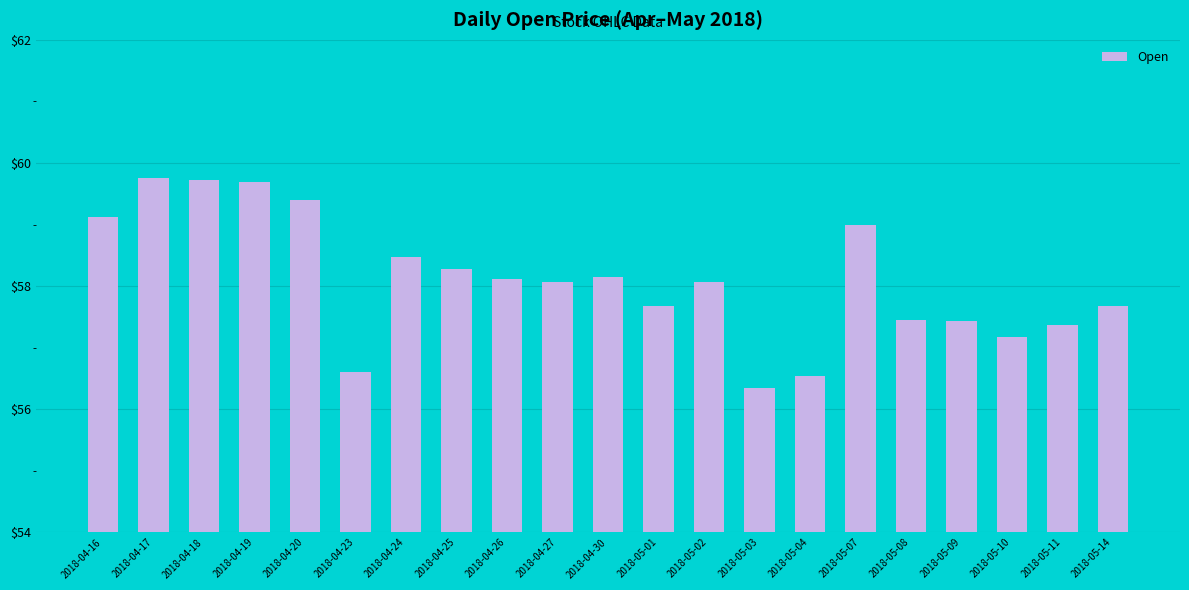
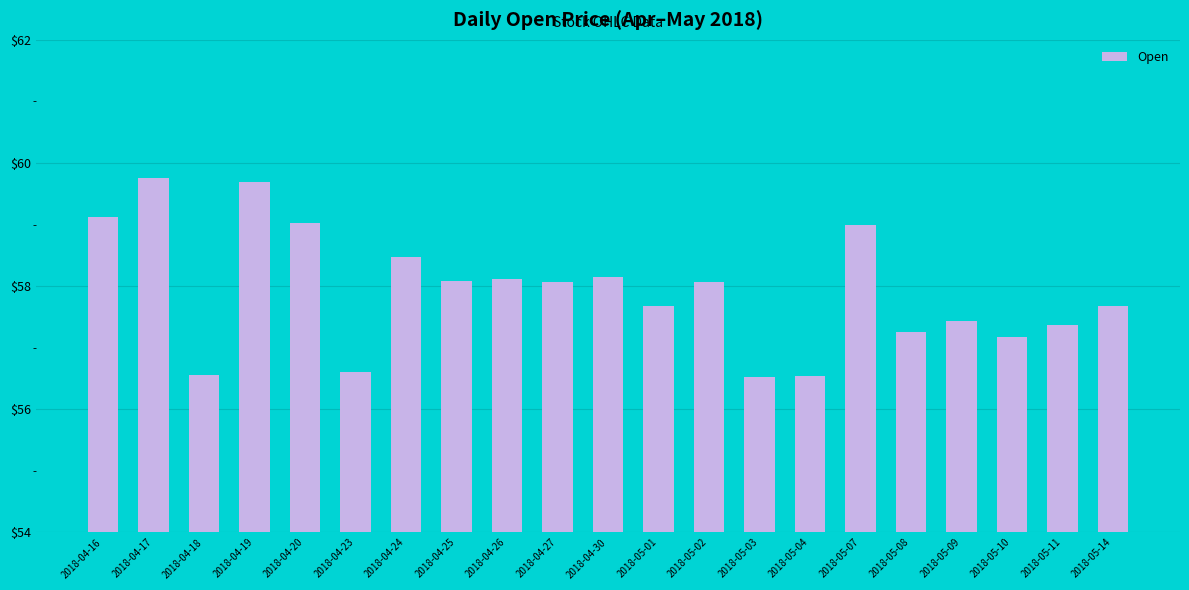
2018-04-18: $59.7 -> $56.6
2018-04-20: $59.4 -> $59.0
2018-04-25: $58.3 -> $58.1
2018-05-03: $56.3 -> $56.5
2018-05-08: $57.5 -> $57.2
